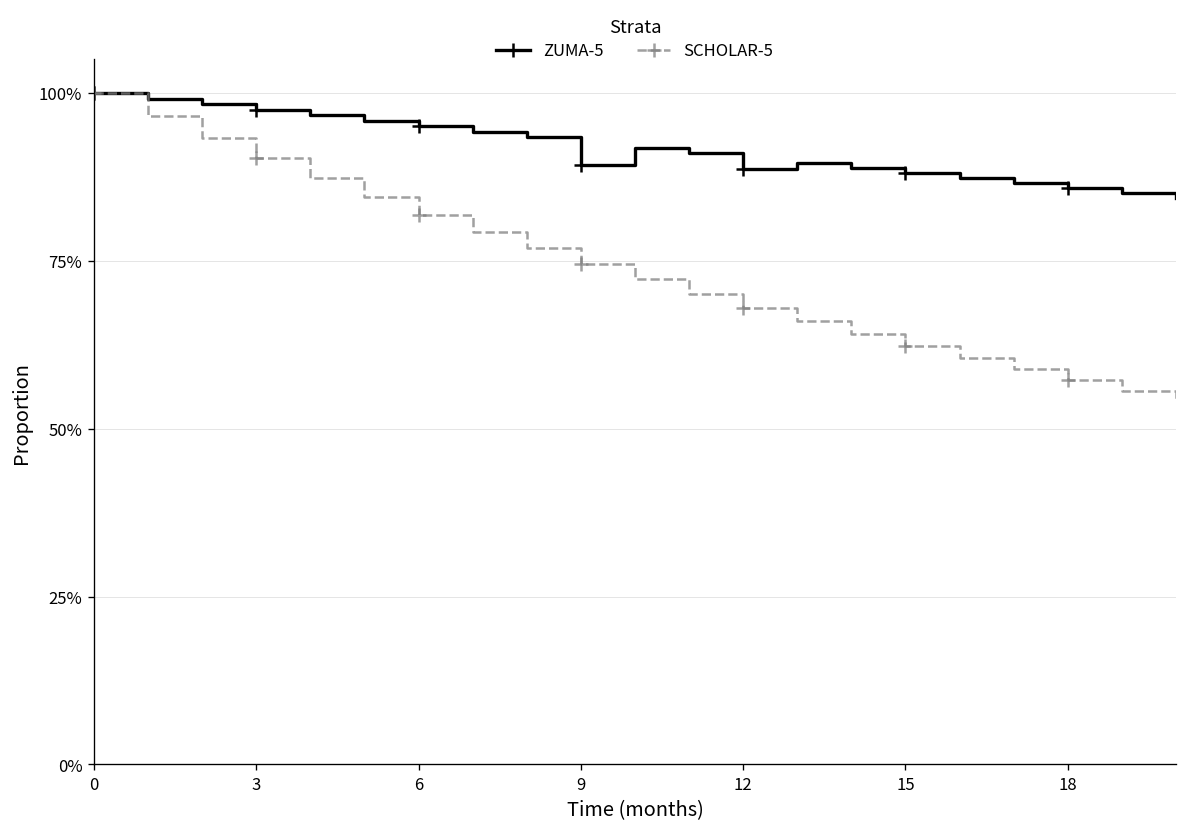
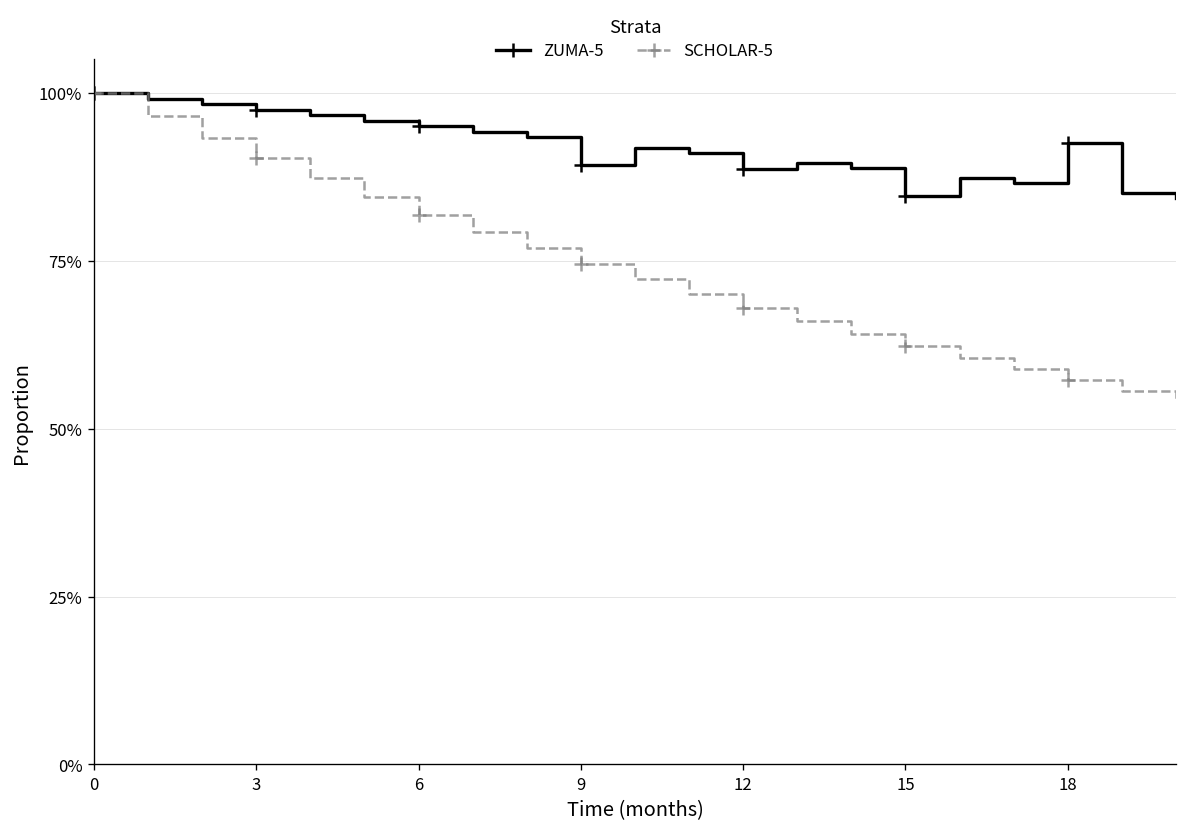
ZUMA-5, 15: 88% -> 85%
ZUMA-5, 18: 86% -> 93%
